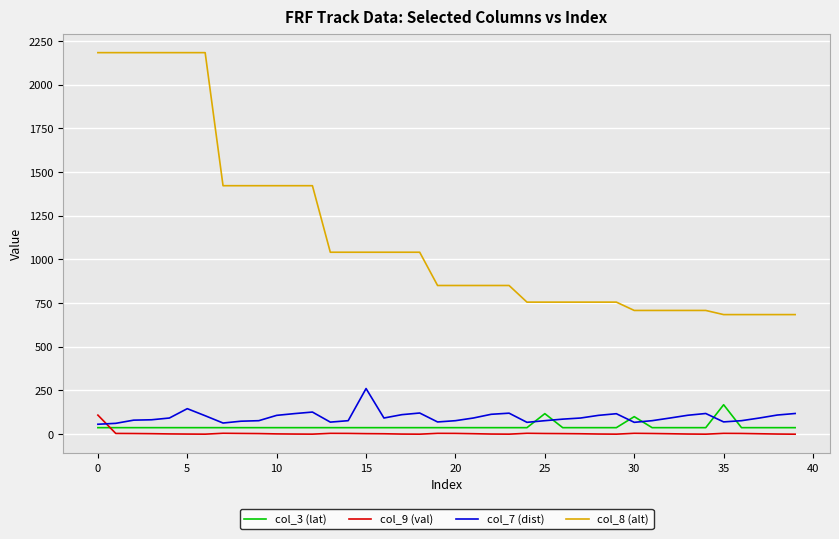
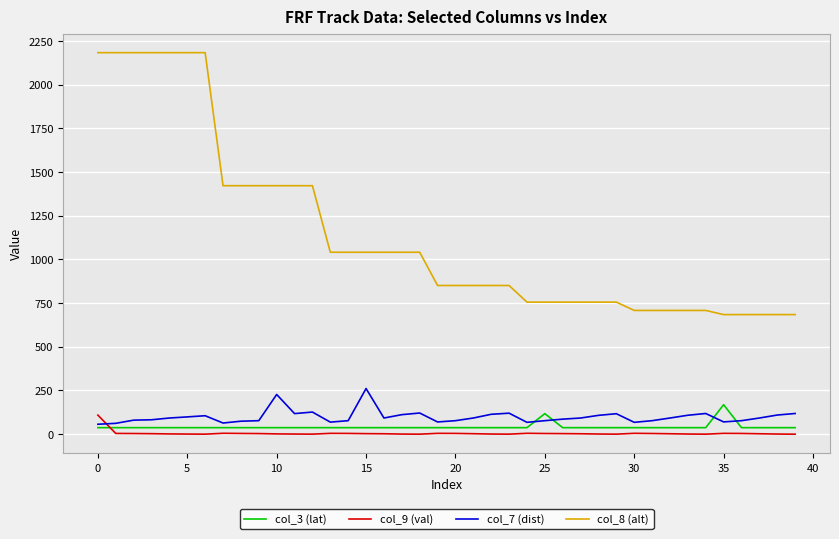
col_7 (dist), 5: 140 -> 100
col_7 (dist), 10: 110 -> 230
col_3 (lat), 30: 100 -> 40
